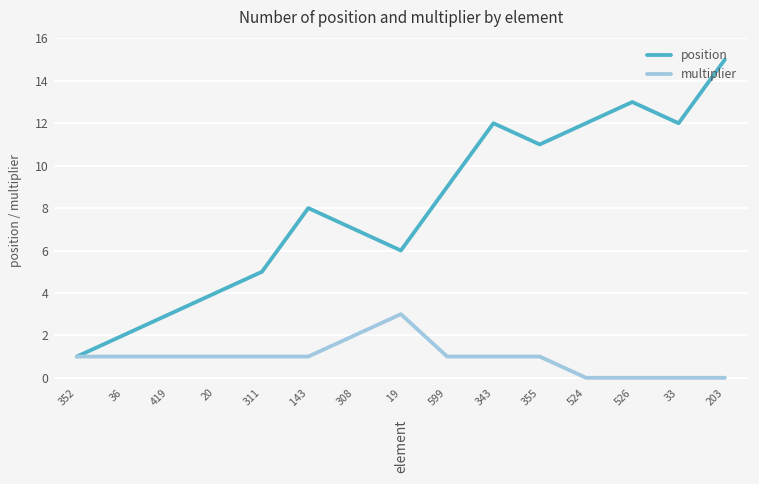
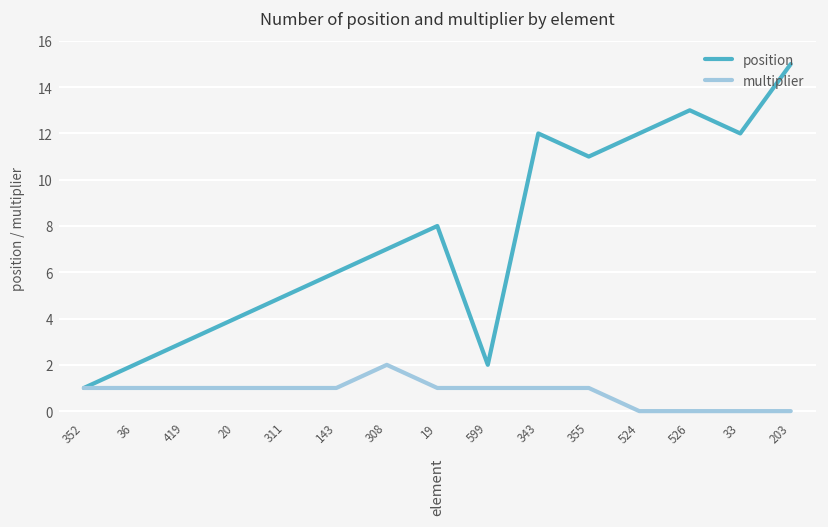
position, 143: 8 -> 6
position, 19: 6 -> 8
multiplier, 19: 3 -> 1
position, 599: 9 -> 2
